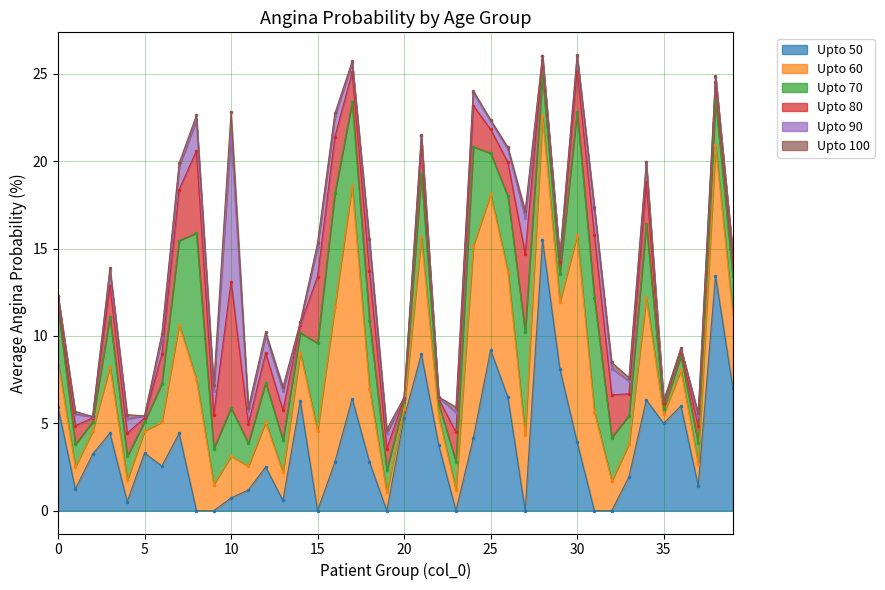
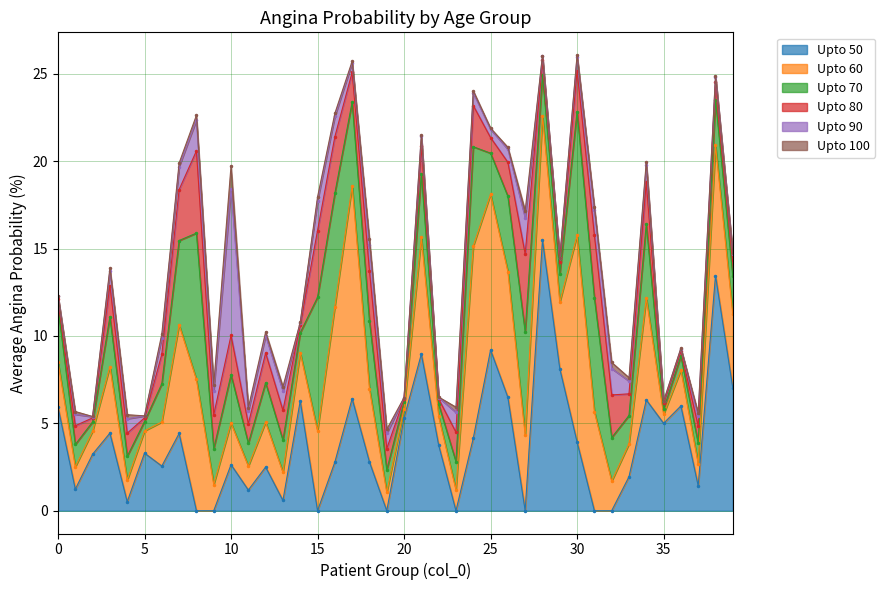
Upto 50, 10: 0.7 -> 2.6
Upto 80, 10: 7.2 -> 2.2
Upto 70, 15: 5.0 -> 7.6
Upto 80, 25: 1.4 -> 0.9
